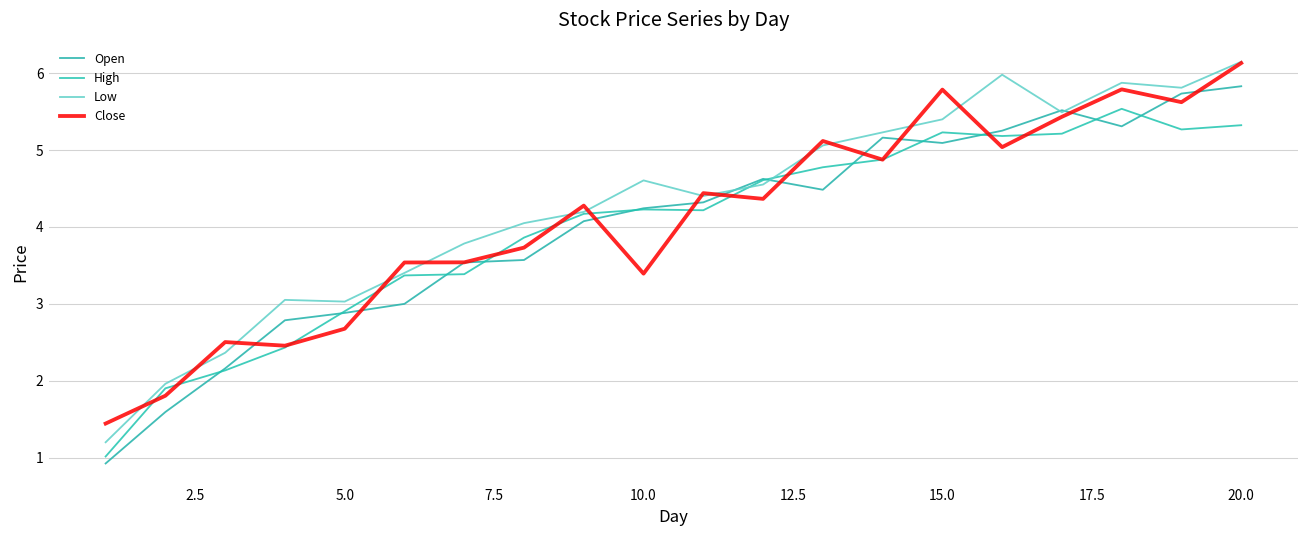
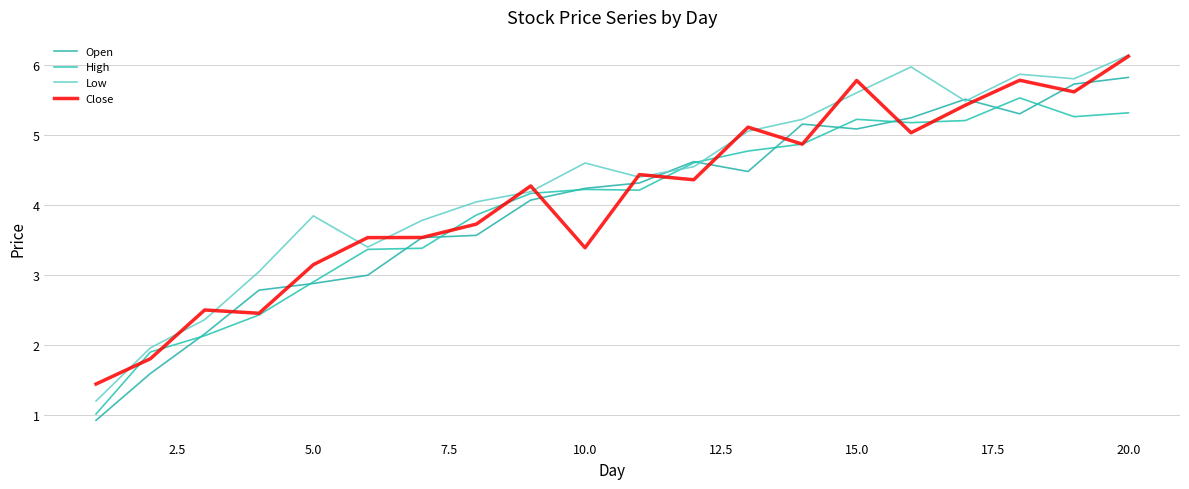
Low, 5.0: 3.0 -> 3.8
Close, 5.0: 2.7 -> 3.2
Low, 15.0: 5.4 -> 5.6
